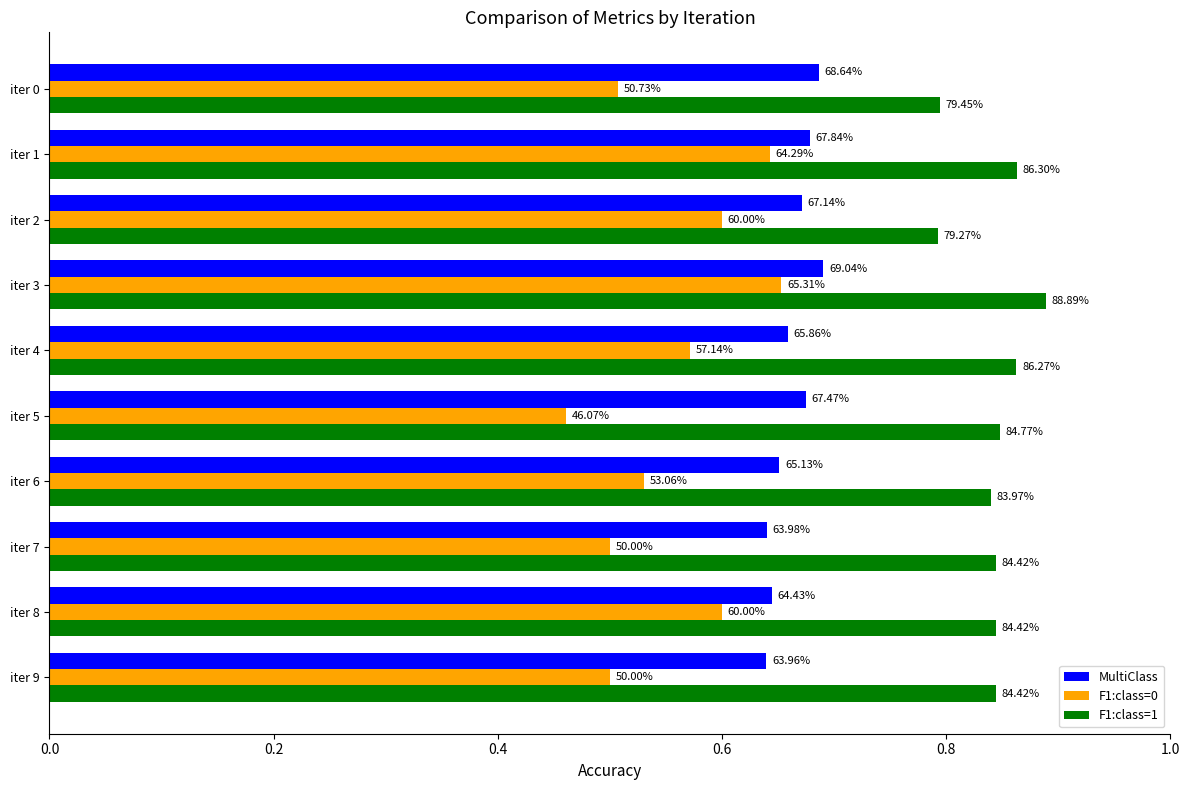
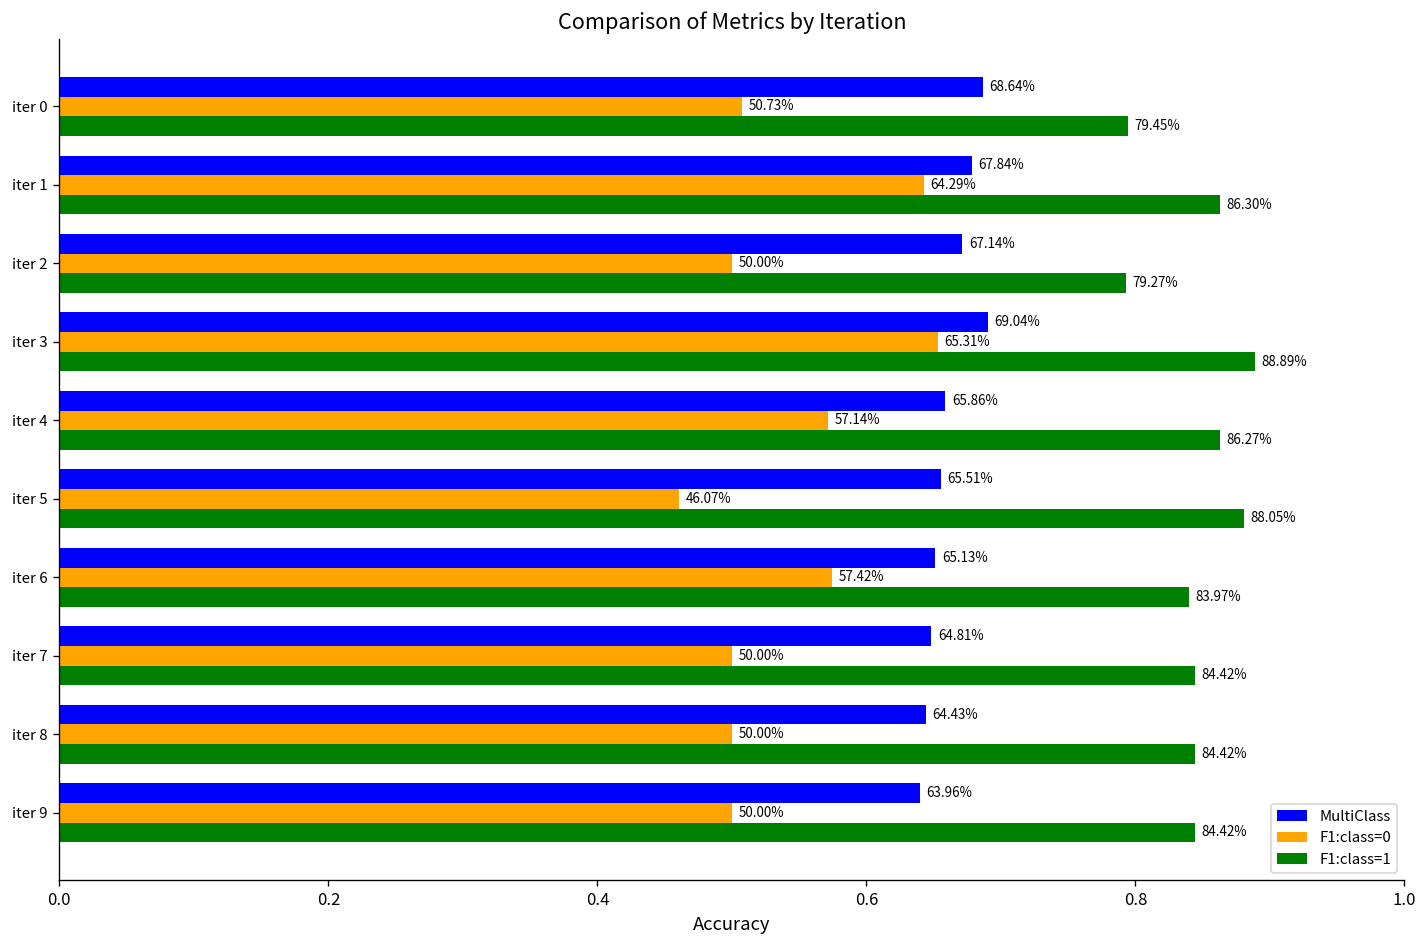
F1:class=0, iter 2: 60.00% -> 50.00%
MultiClass, iter 5: 67.47% -> 65.51%
F1:class=1, iter 5: 84.77% -> 88.05%
F1:class=0, iter 6: 53.06% -> 57.42%
MultiClass, iter 7: 63.98% -> 64.81%
F1:class=0, iter 8: 60.00% -> 50.00%
